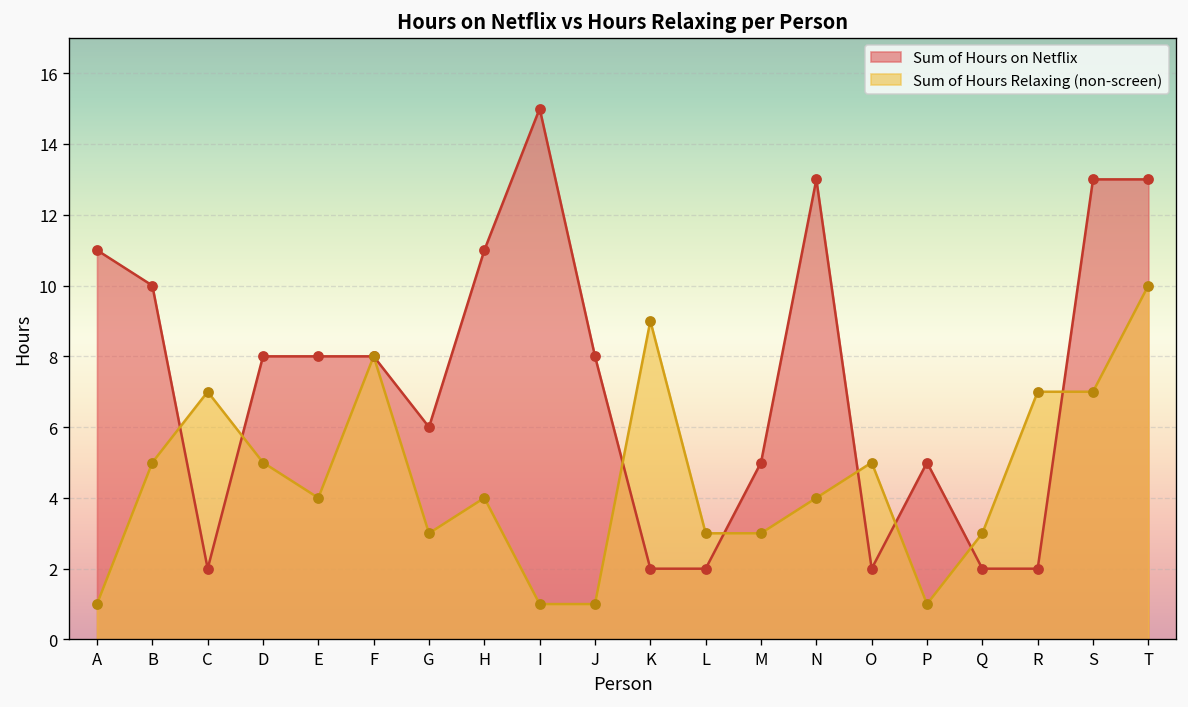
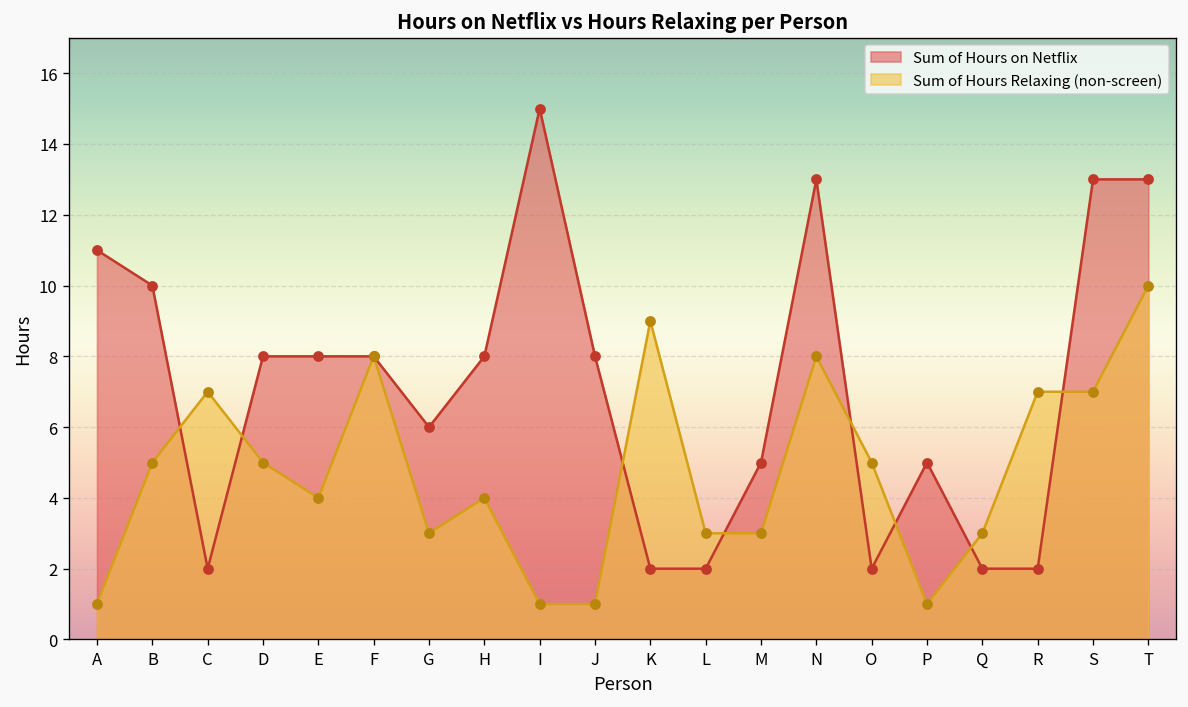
Sum of Hours on Netflix, H: 11 -> 8
Sum of Hours Relaxing (non-screen), N: 4 -> 8
